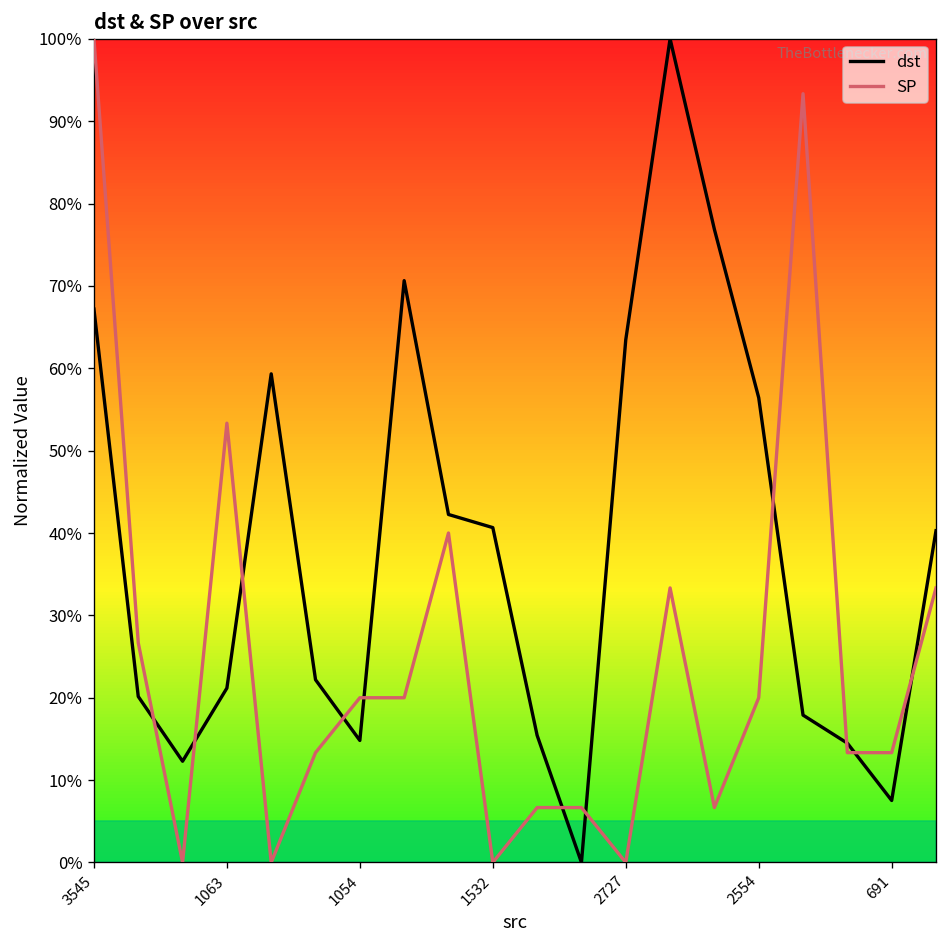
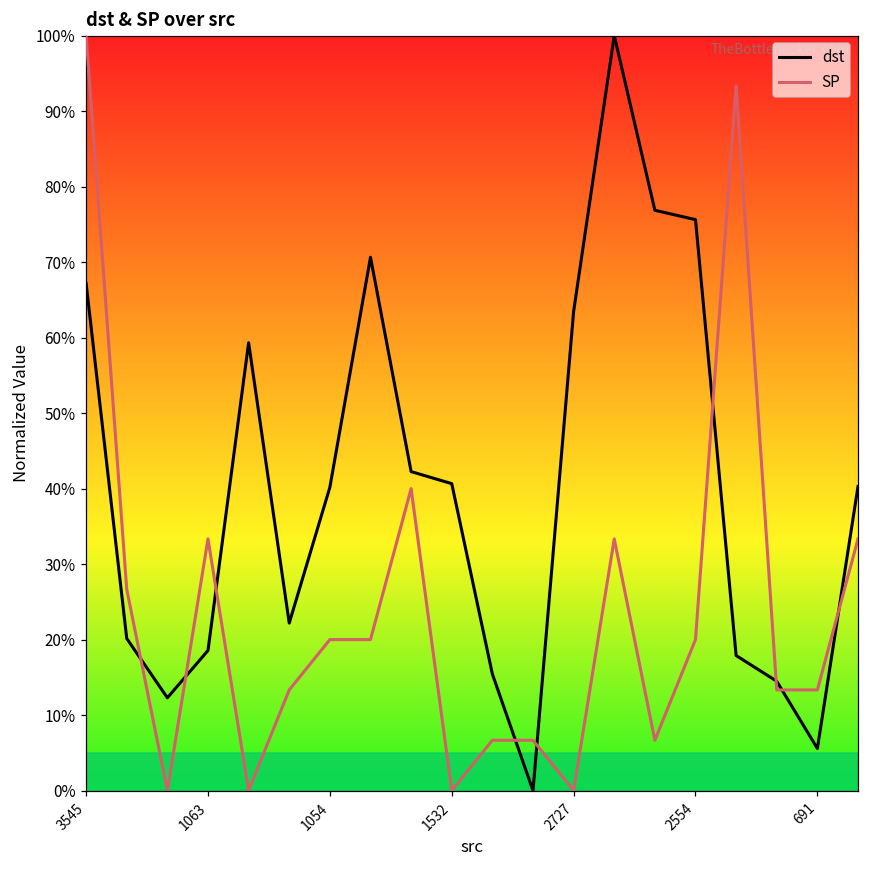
dst, 1063: 21% -> 19%
SP, 1063: 53% -> 33%
dst, 1054: 15% -> 40%
dst, 2554: 56% -> 76%
dst, 691: 8% -> 6%
